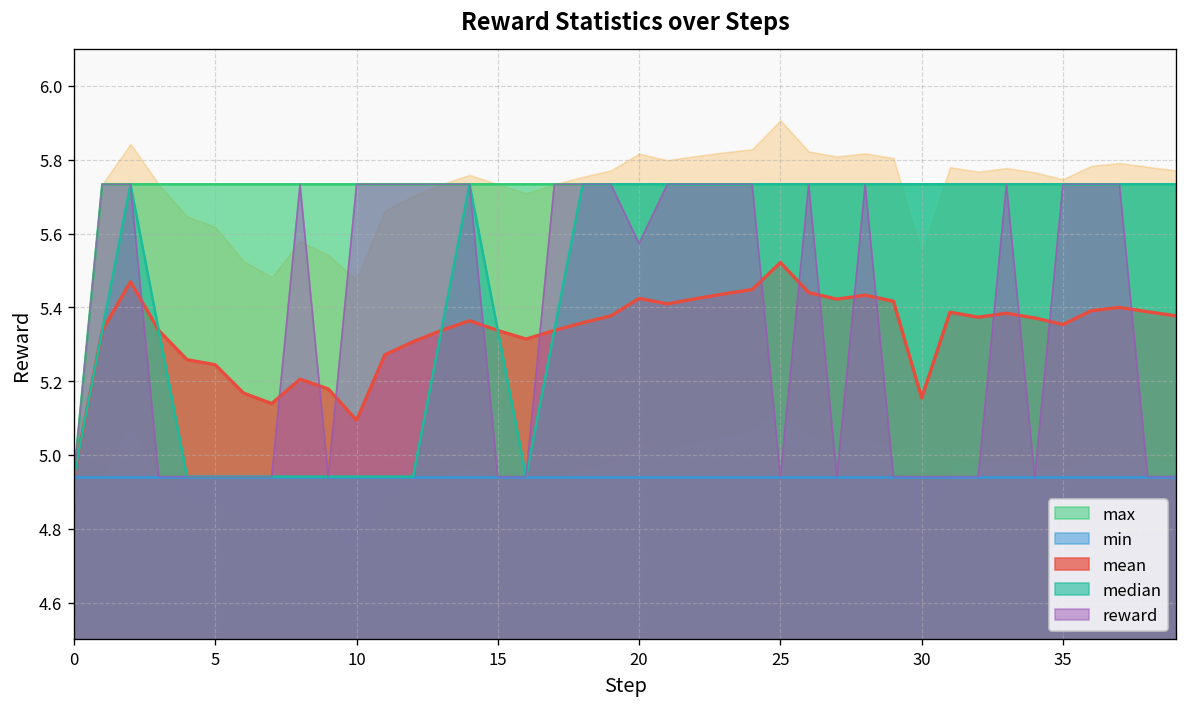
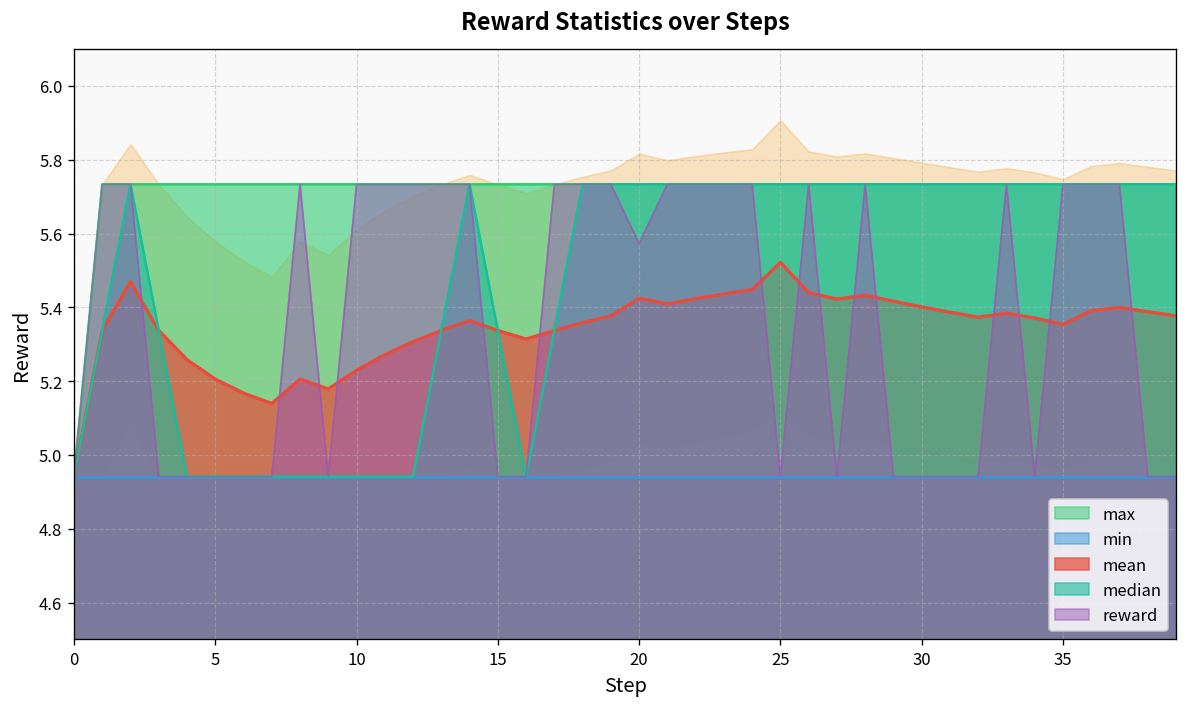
mean, 5: 5.24 -> 5.21
mean, 10: 5.09 -> 5.23
mean, 30: 5.15 -> 5.40
